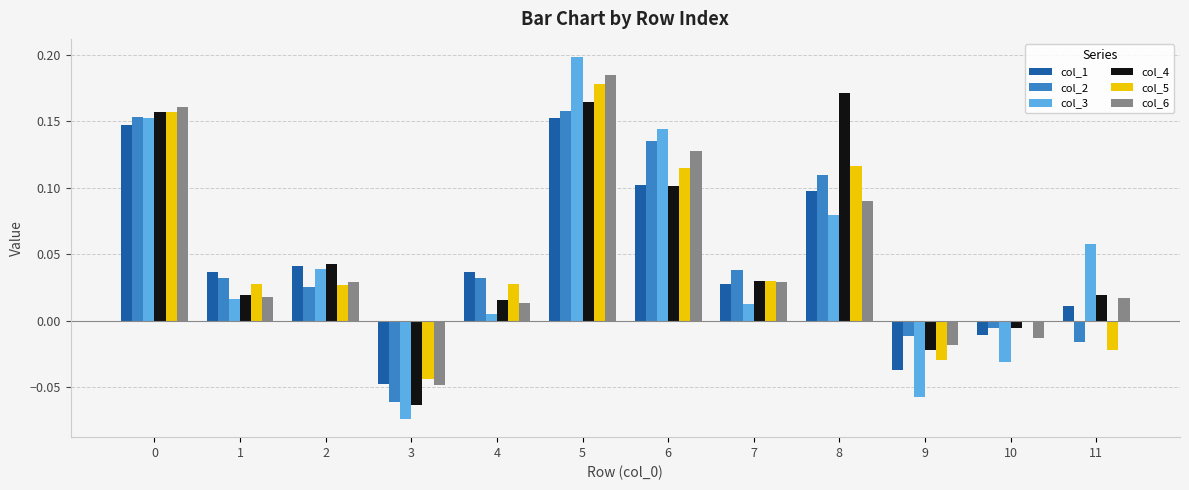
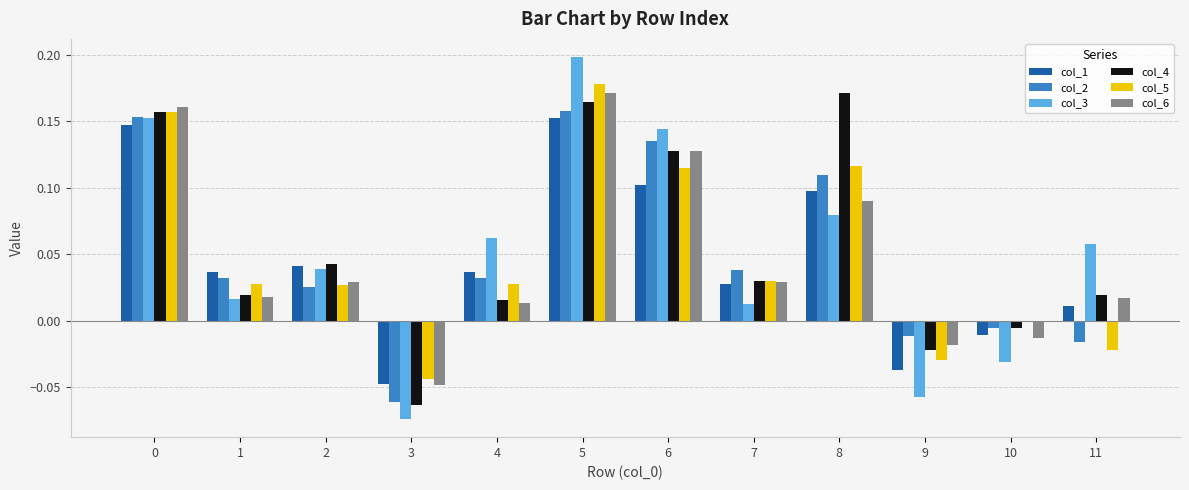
col_3, 4: 0.005 -> 0.062
col_6, 5: 0.185 -> 0.172
col_4, 6: 0.102 -> 0.127
